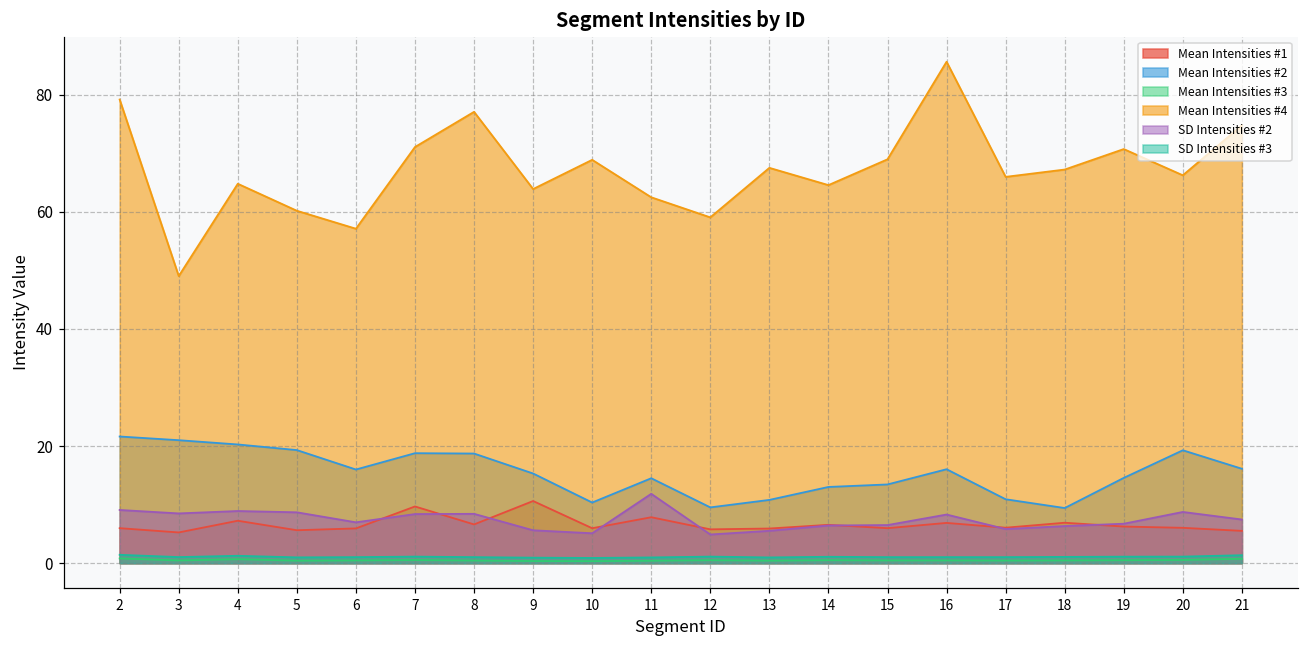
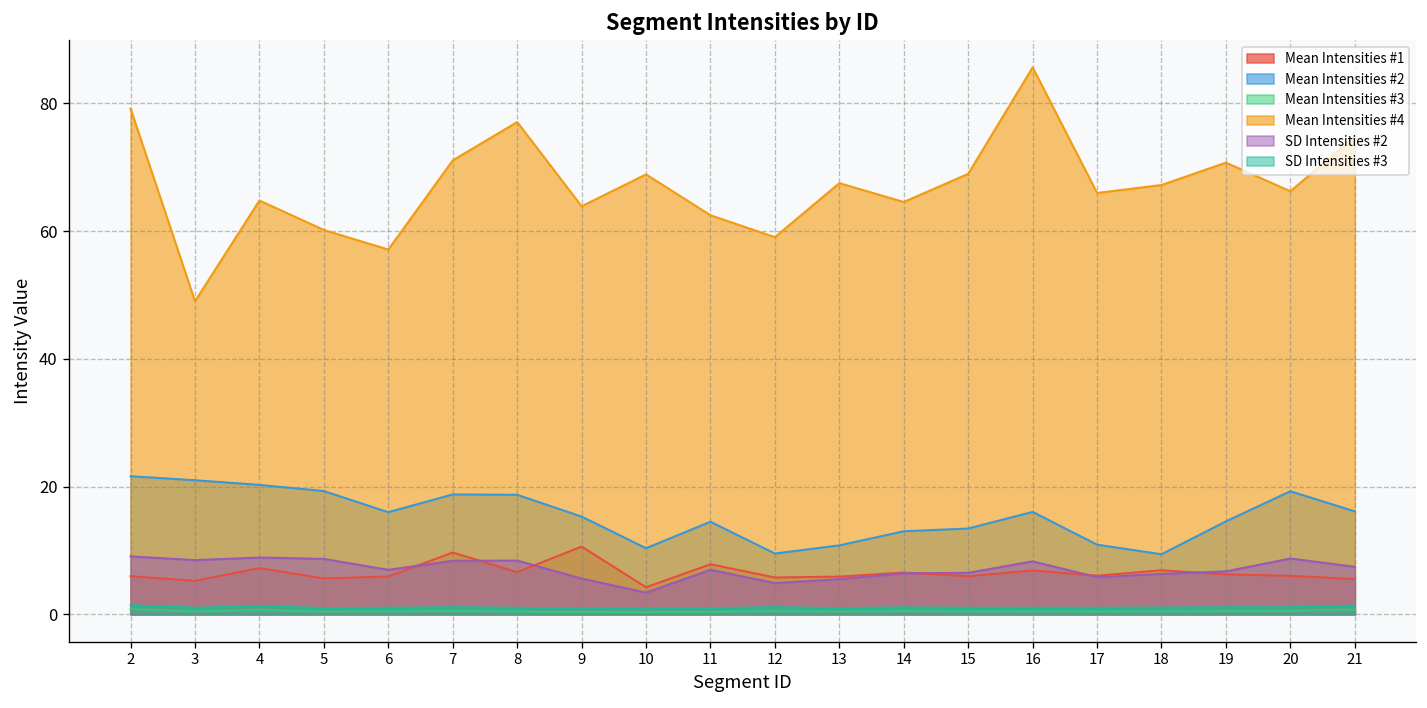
Mean Intensities #1, 10: 6 -> 4
SD Intensities #2, 10: 5 -> 3
SD Intensities #2, 11: 12 -> 7
